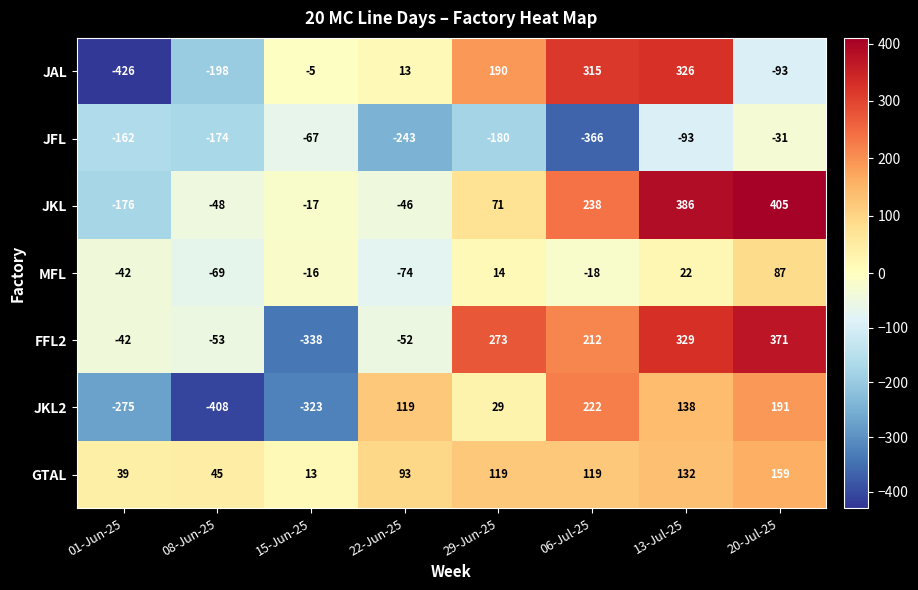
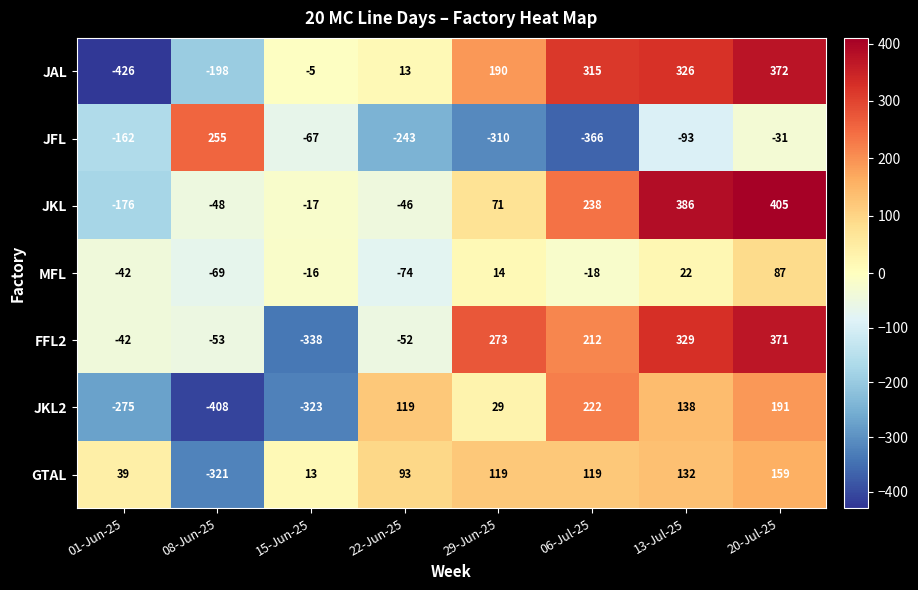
JAL, 20-Jul-25: -93 -> 372
JFL, 08-Jun-25: -174 -> 255
JFL, 29-Jun-25: -180 -> -310
GTAL, 08-Jun-25: 45 -> -321
